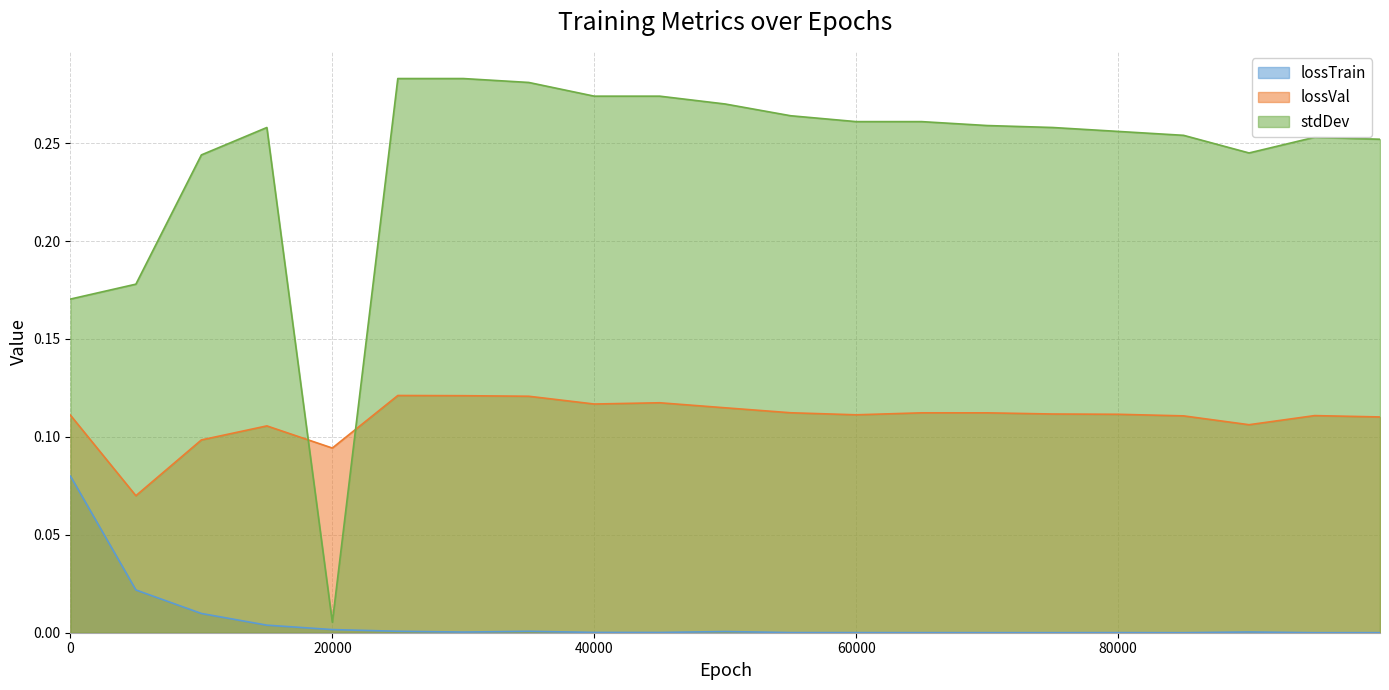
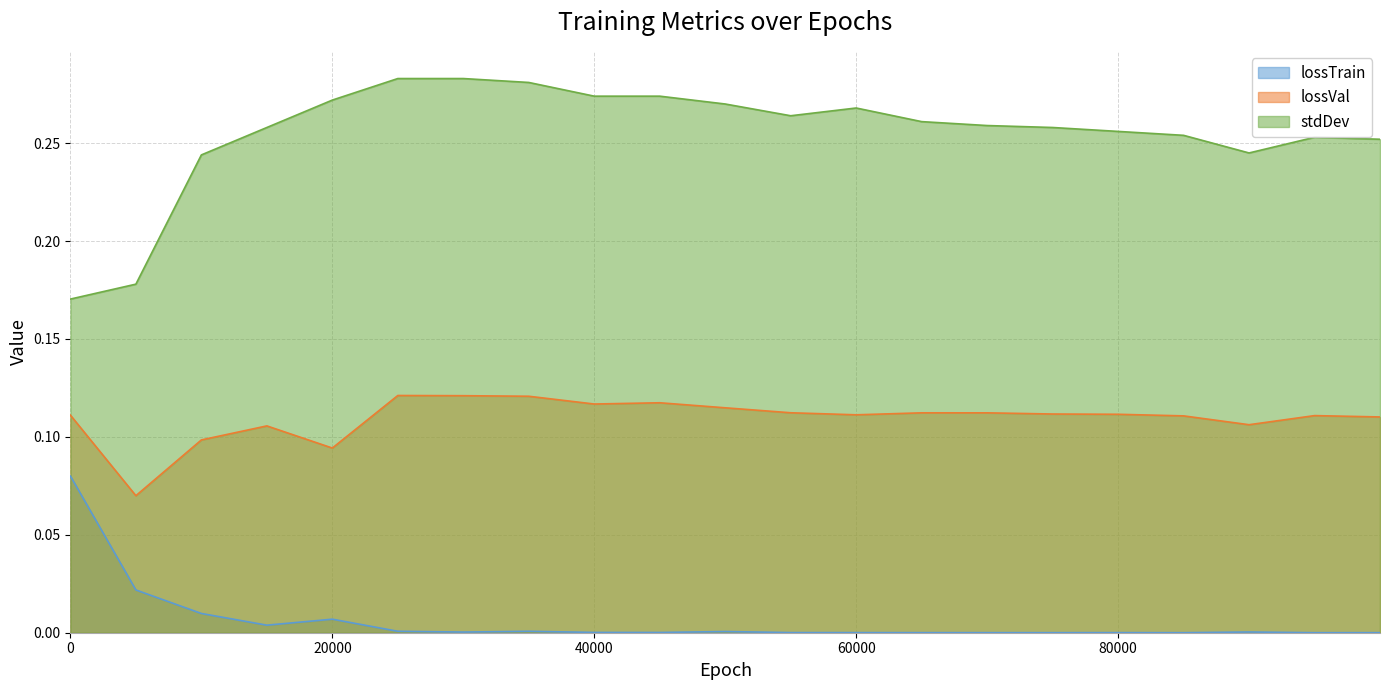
lossTrain, 20000: 0.002 -> 0.007
stdDev, 20000: 0.005 -> 0.272
stdDev, 60000: 0.261 -> 0.268
